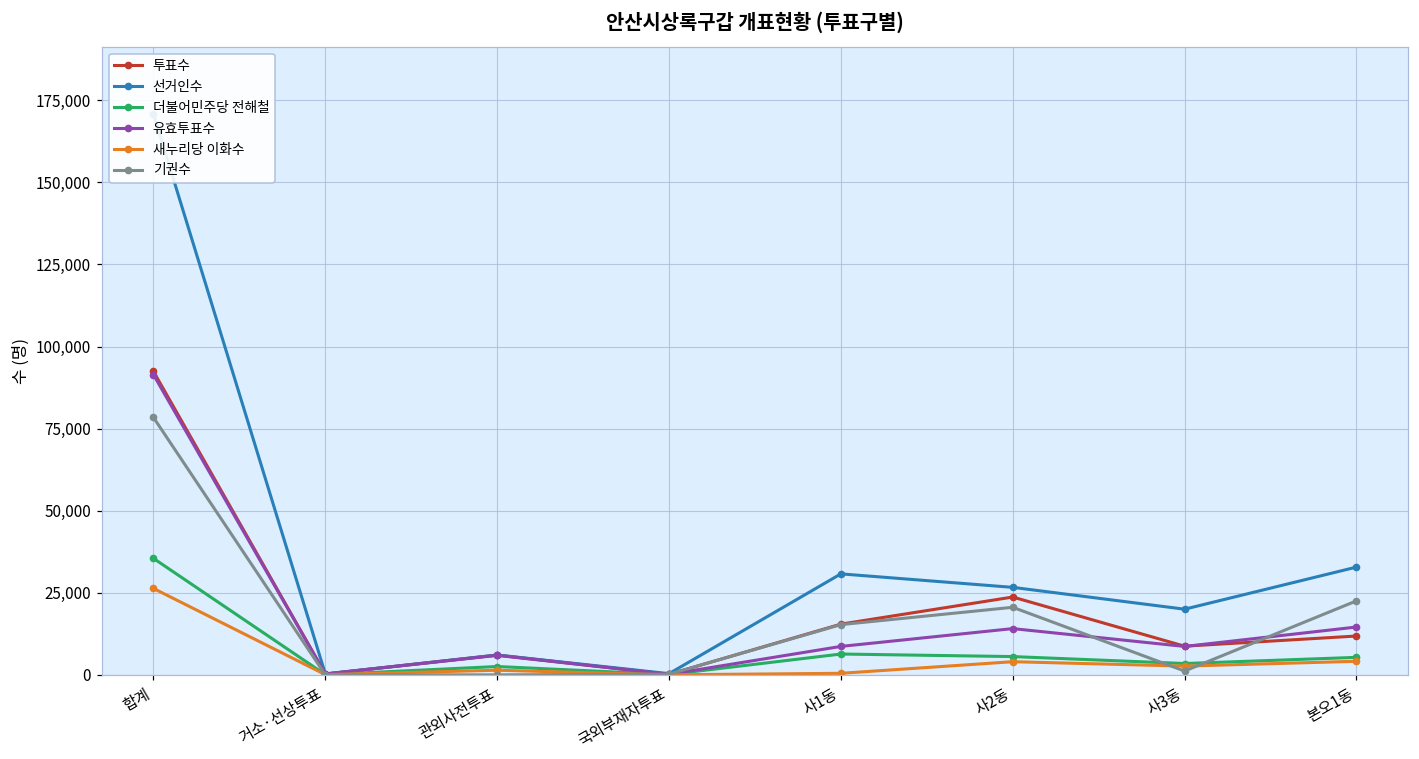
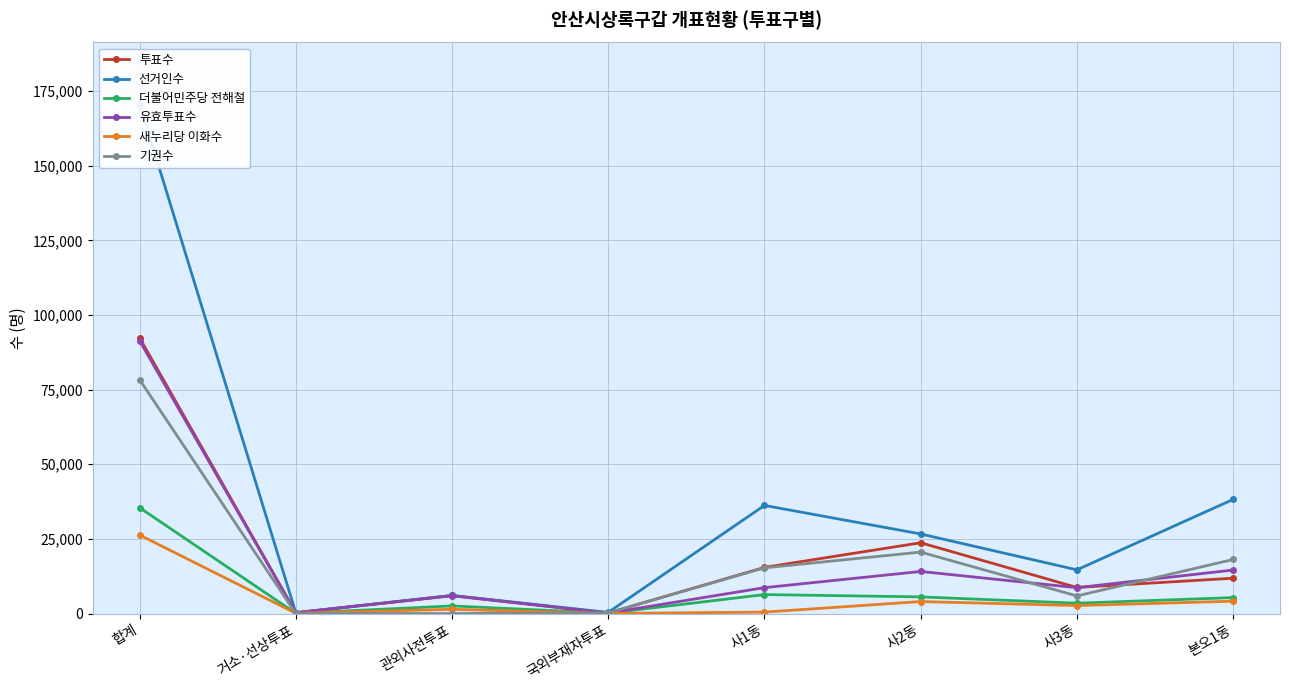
선거인수, 사1동: 31,000 -> 36,000
선거인수, 사3동: 20,000 -> 15,000
기권수, 사3동: 1,000 -> 6,000
선거인수, 본오1동: 33,000 -> 38,000
기권수, 본오1동: 23,000 -> 18,000
